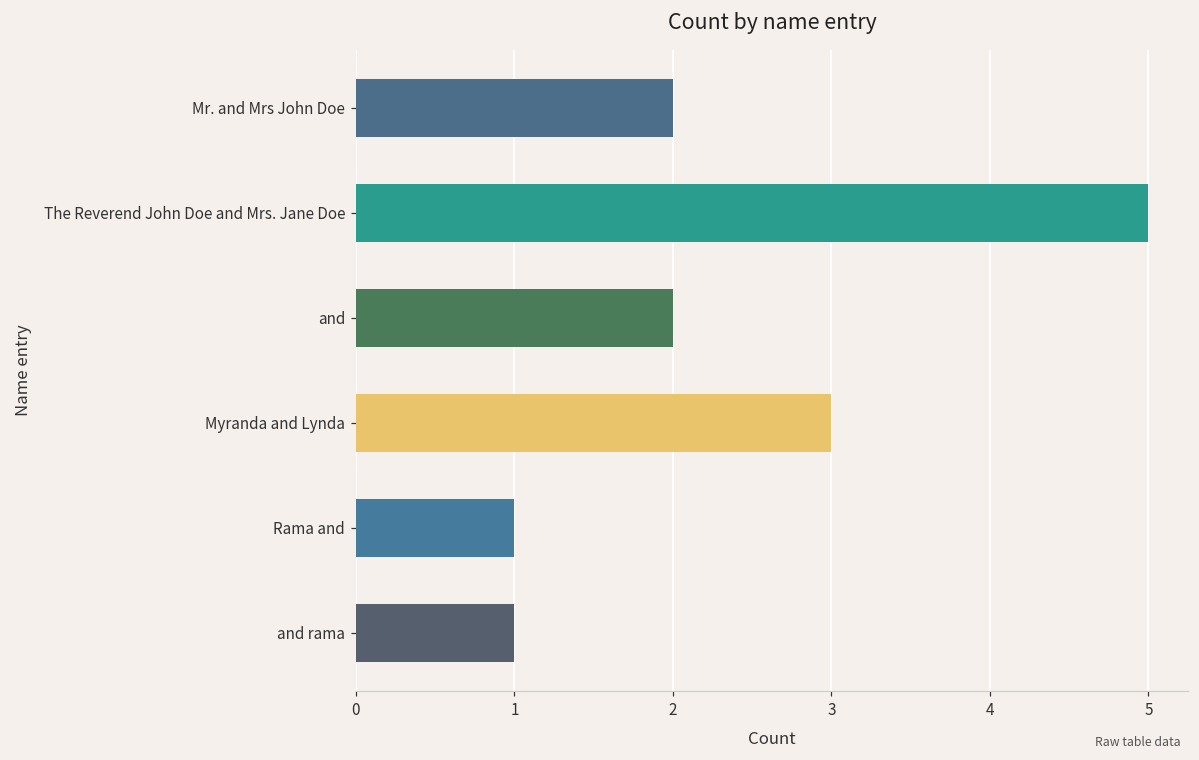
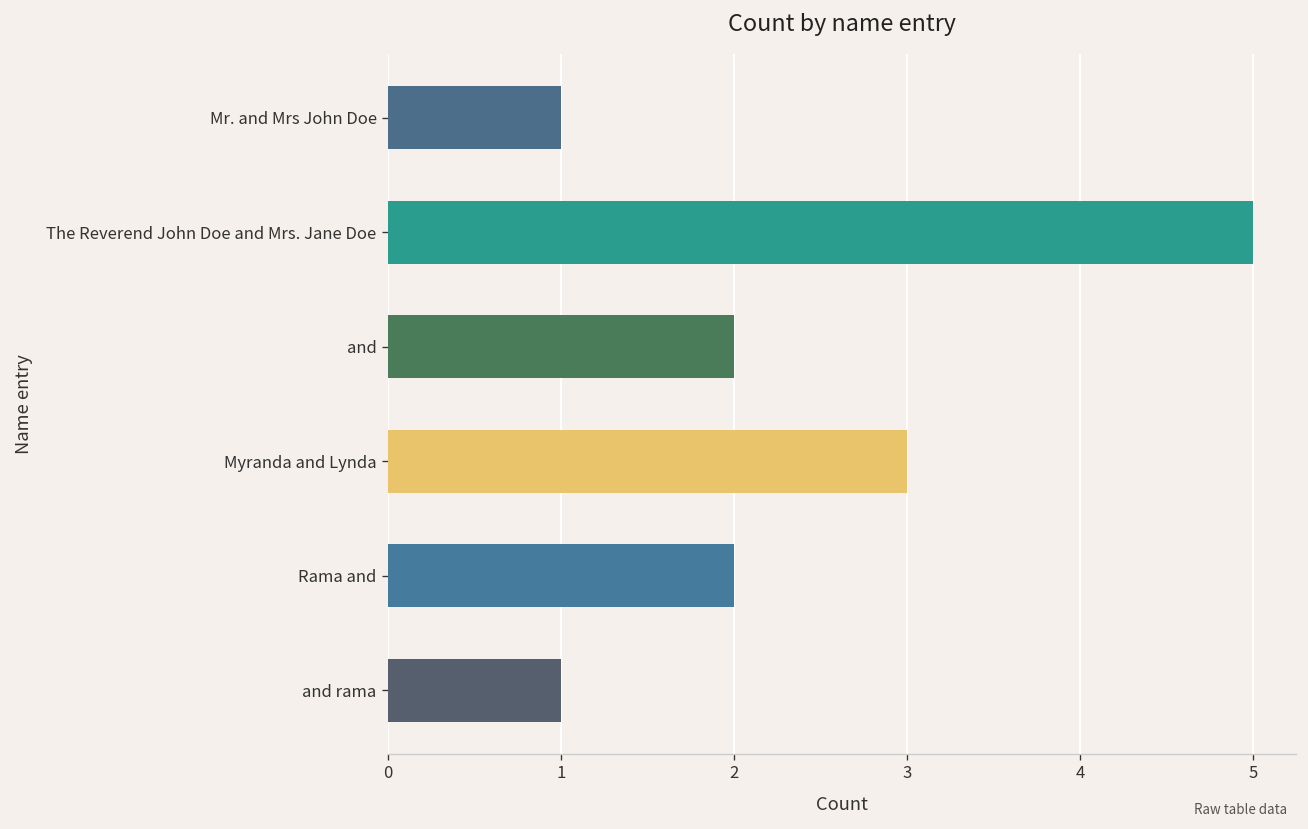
Mr. and Mrs John Doe: 2 -> 1
Rama and: 1 -> 2
